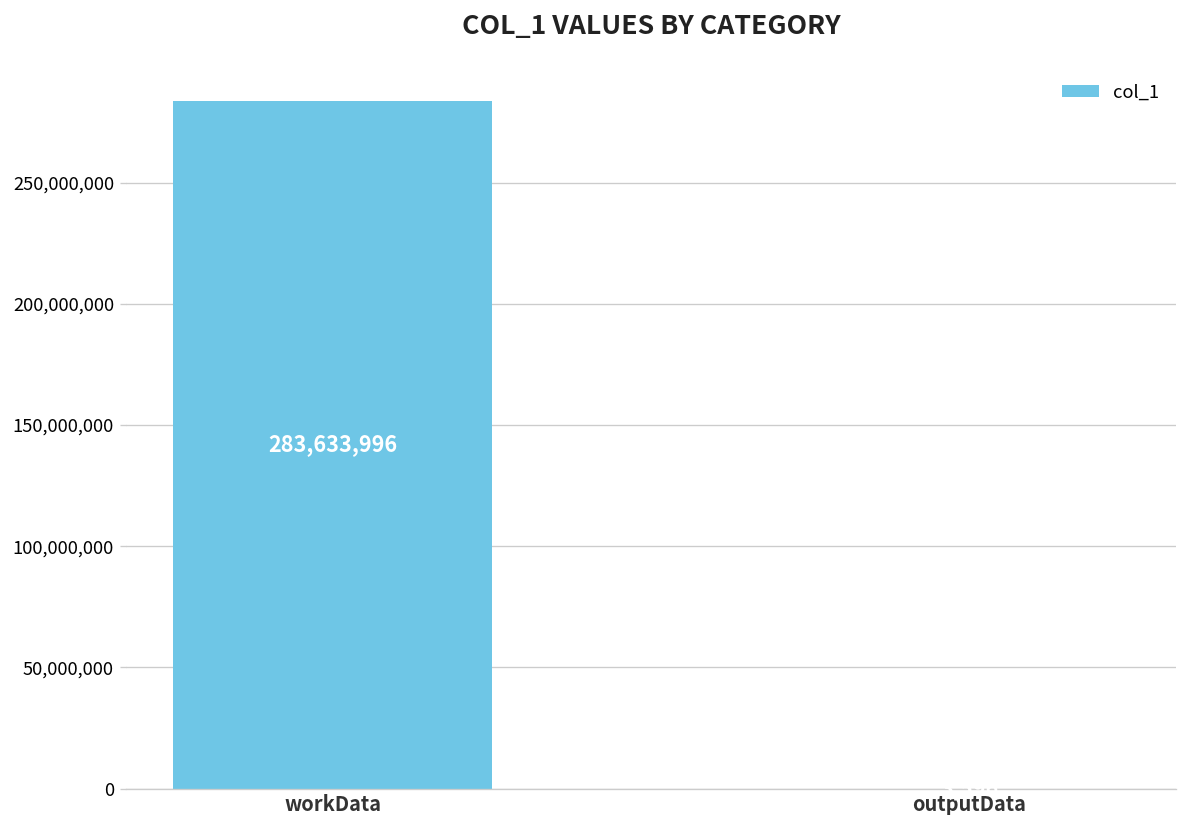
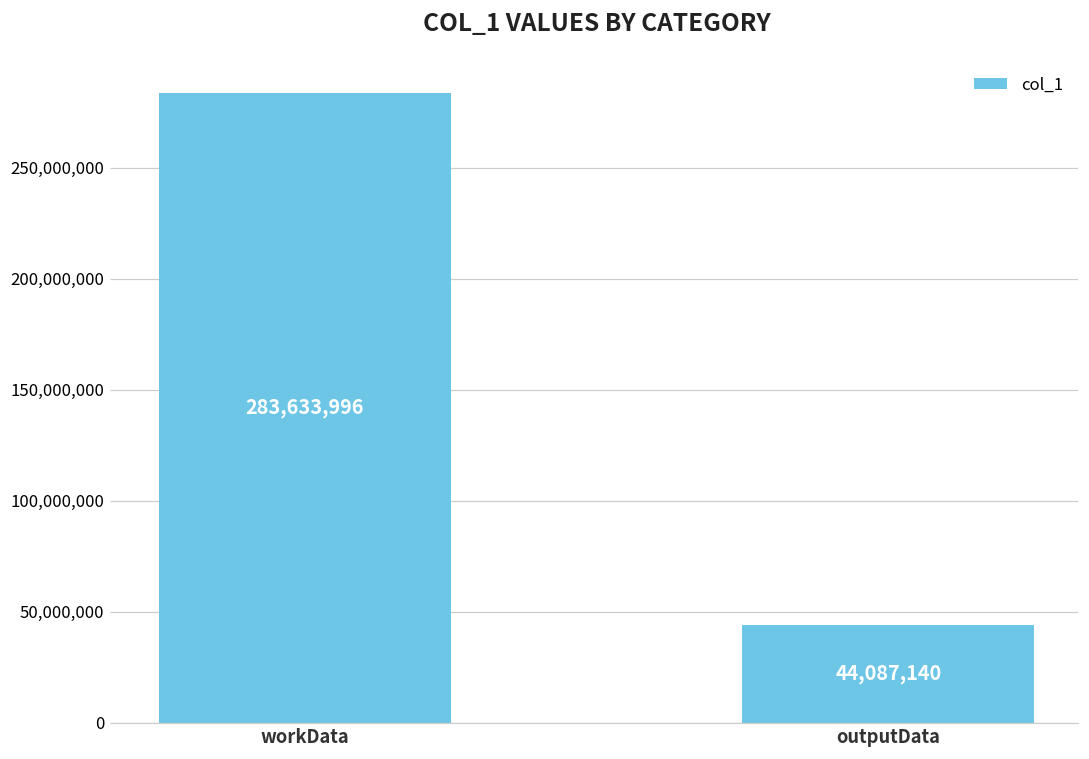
outputData: 0 -> 44,000,000
